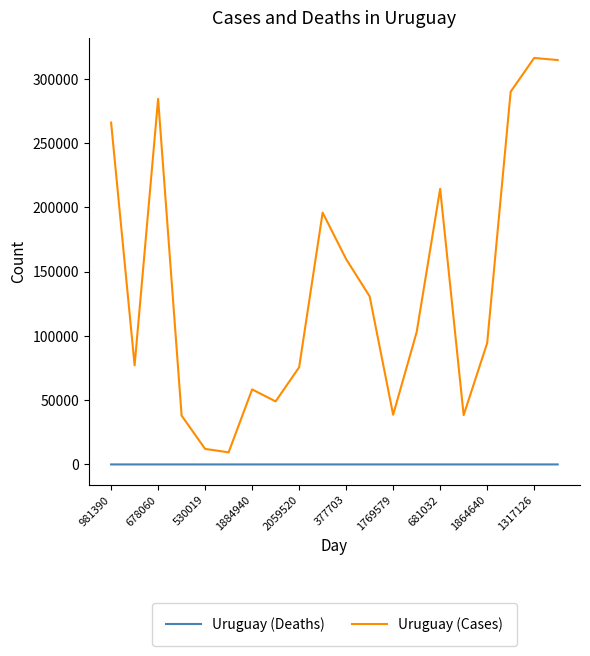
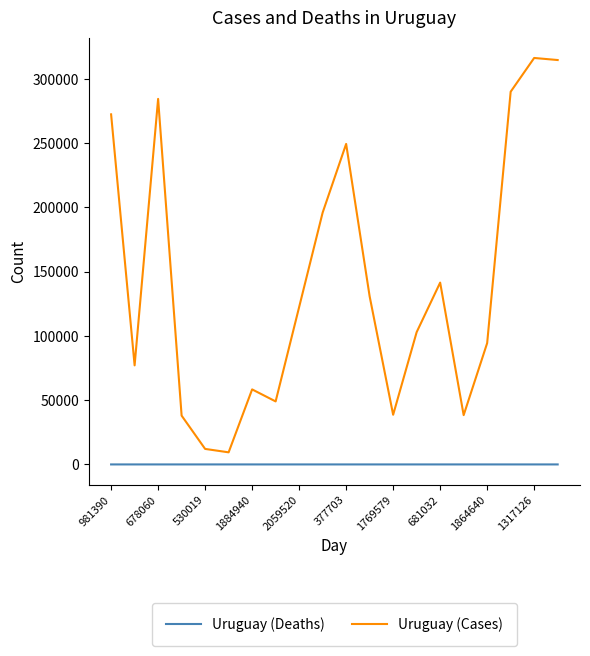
Uruguay (Cases), 981390: 266000 -> 272000
Uruguay (Cases), 2059520: 76000 -> 122000
Uruguay (Cases), 377703: 160000 -> 249000
Uruguay (Cases), 681032: 214000 -> 142000
